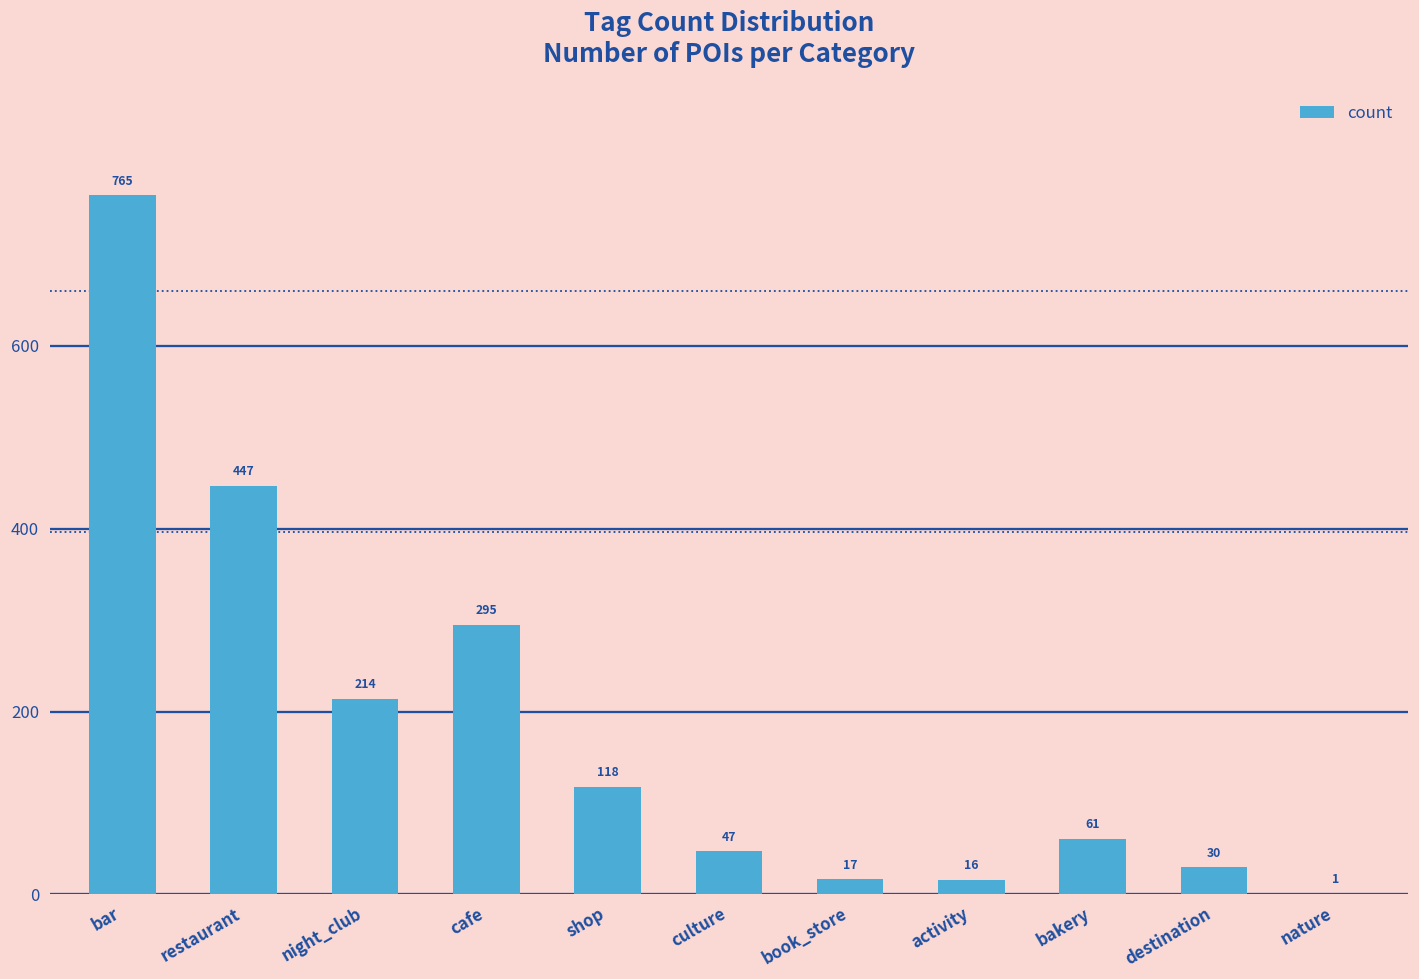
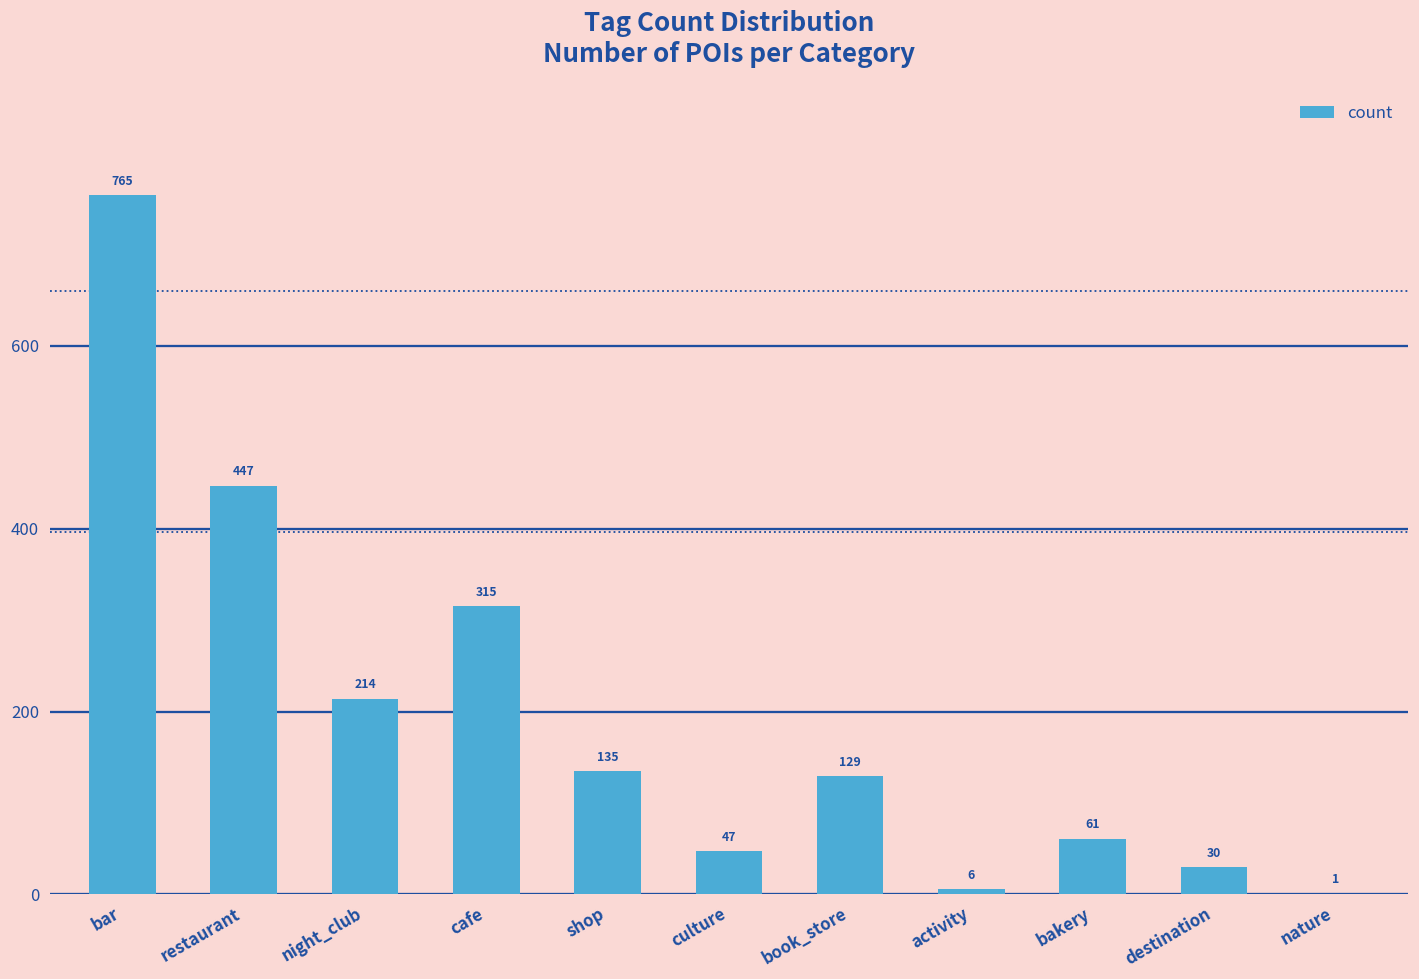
cafe: 295 -> 315
shop: 118 -> 135
book_store: 17 -> 129
activity: 16 -> 6
